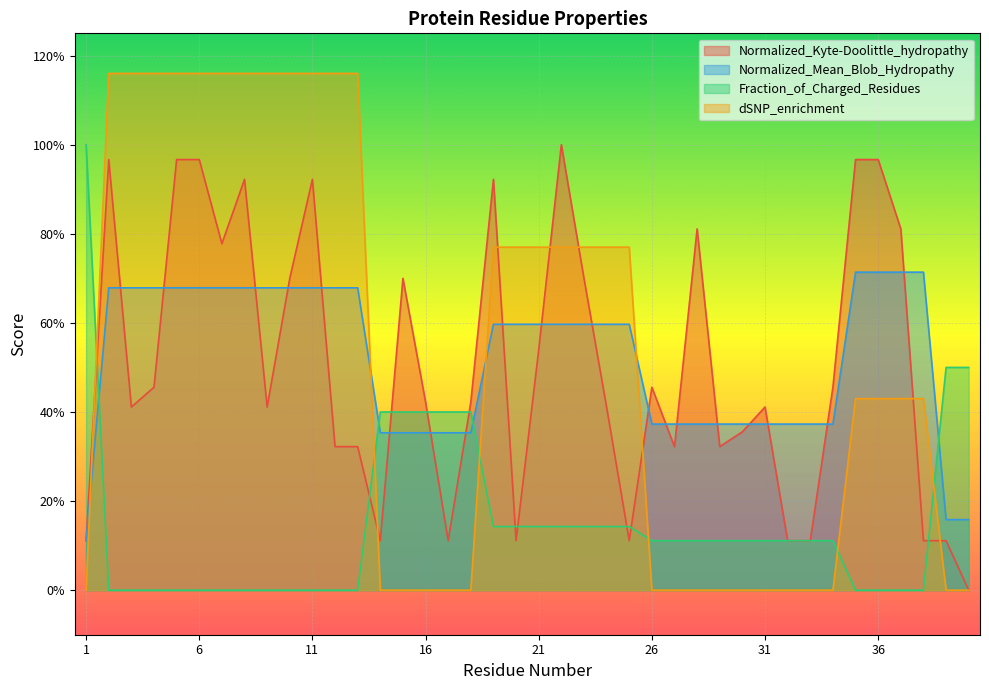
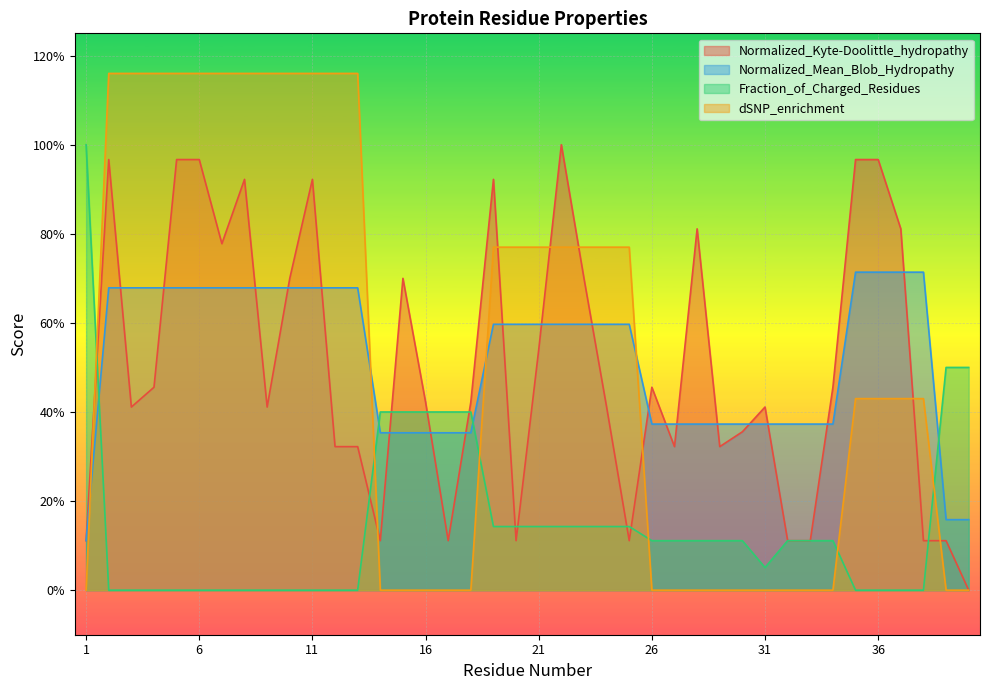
Fraction_of_Charged_Residues, 31: 11% -> 5%
